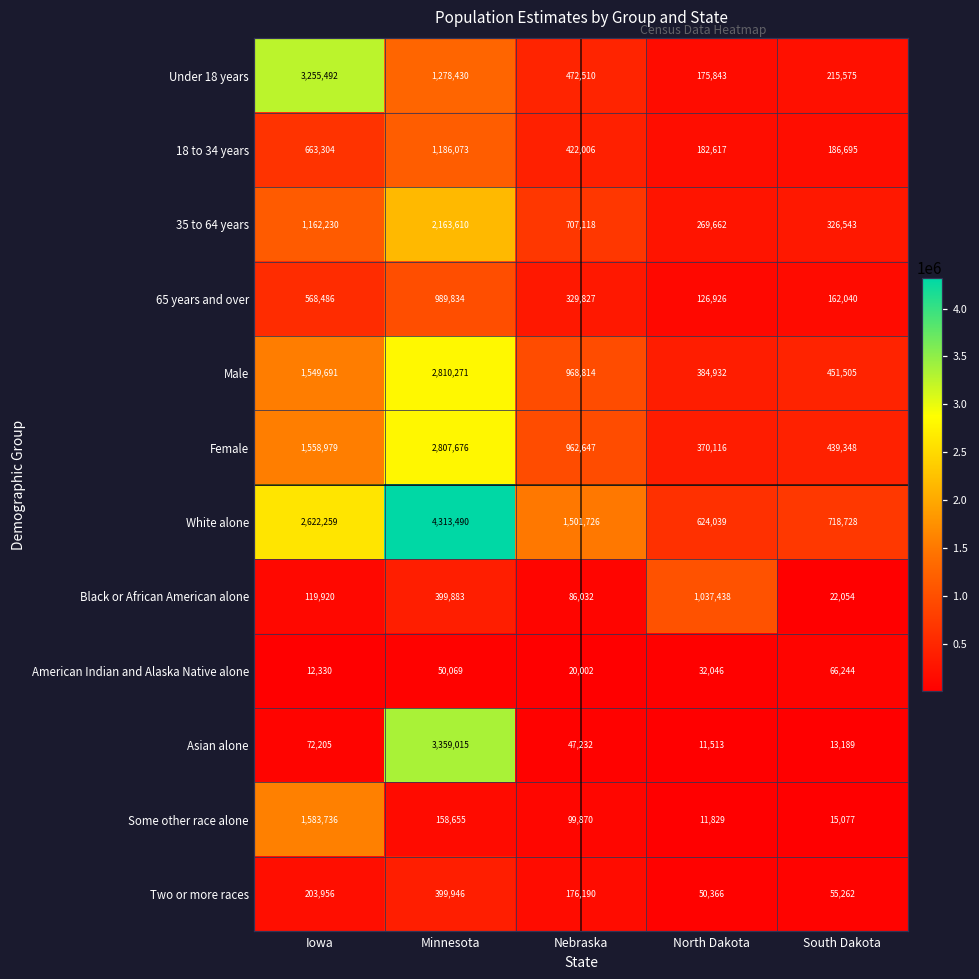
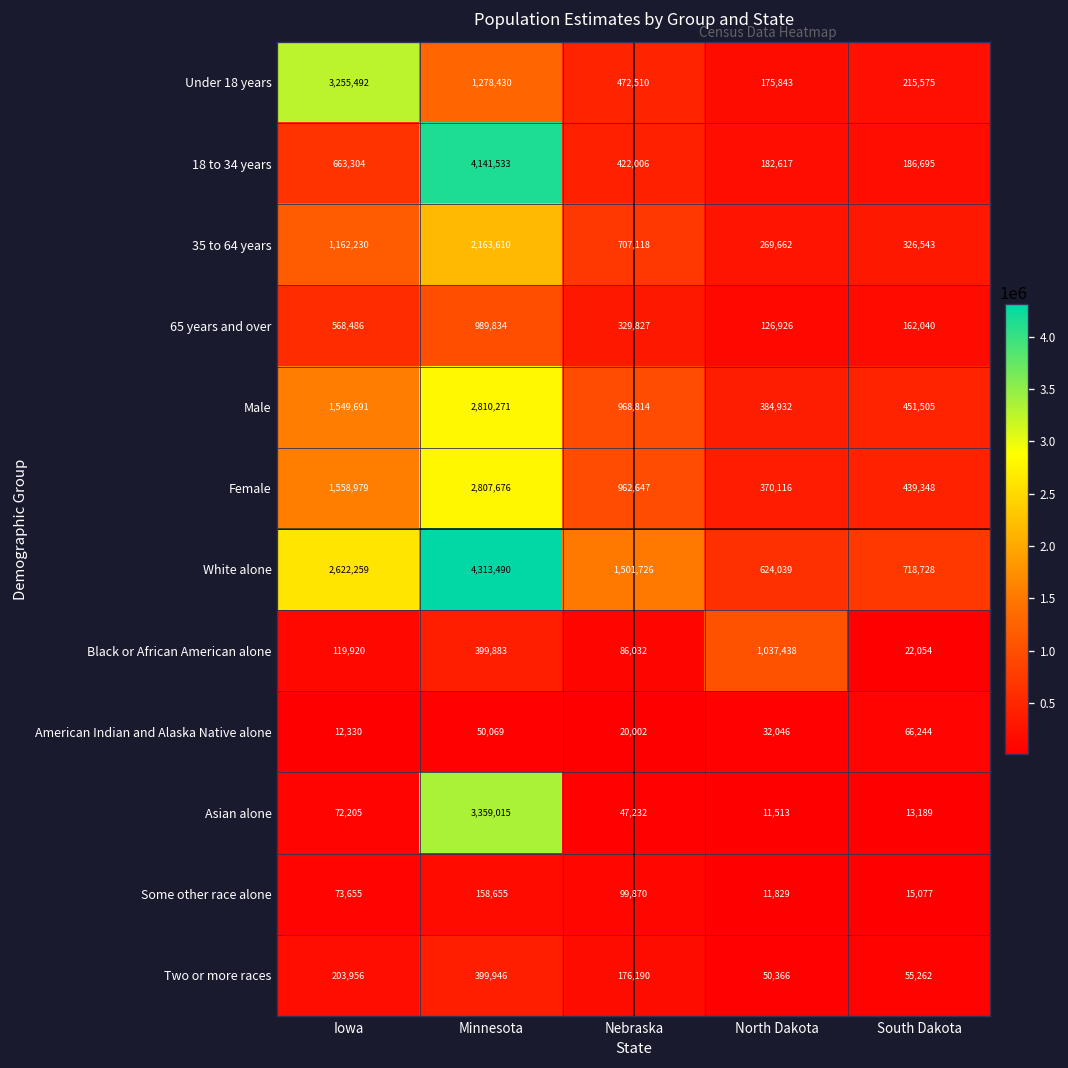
18 to 34 years, Minnesota: 1,186,073 -> 4,141,533
Some other race alone, Iowa: 1,583,736 -> 73,655
